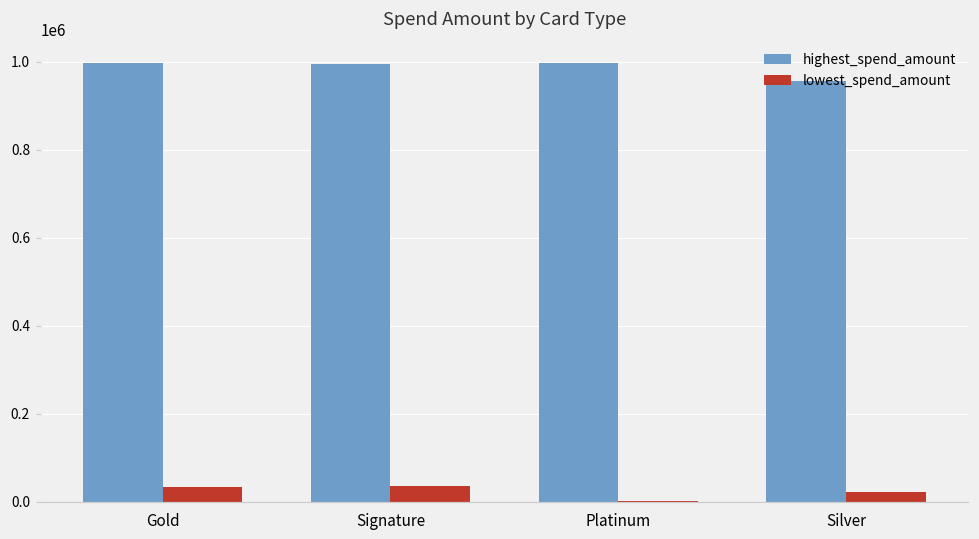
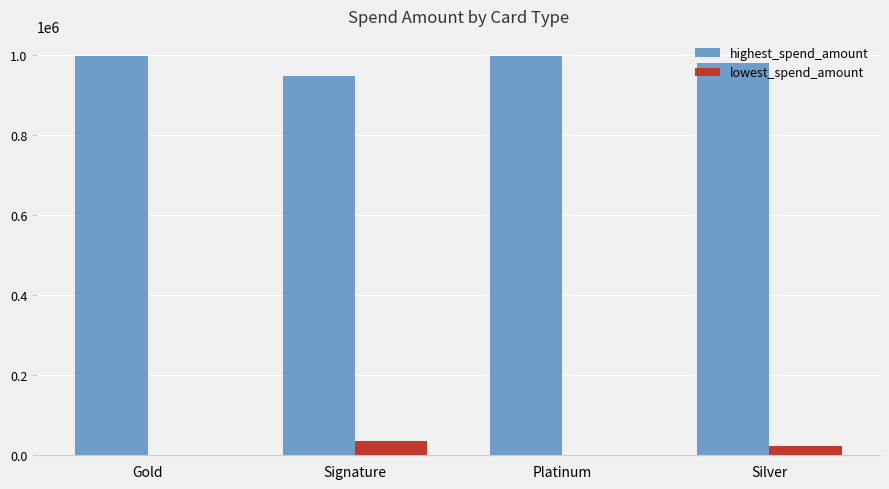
lowest_spend_amount, Gold: 30000 -> 0
highest_spend_amount, Signature: 990000 -> 950000
highest_spend_amount, Silver: 960000 -> 980000
